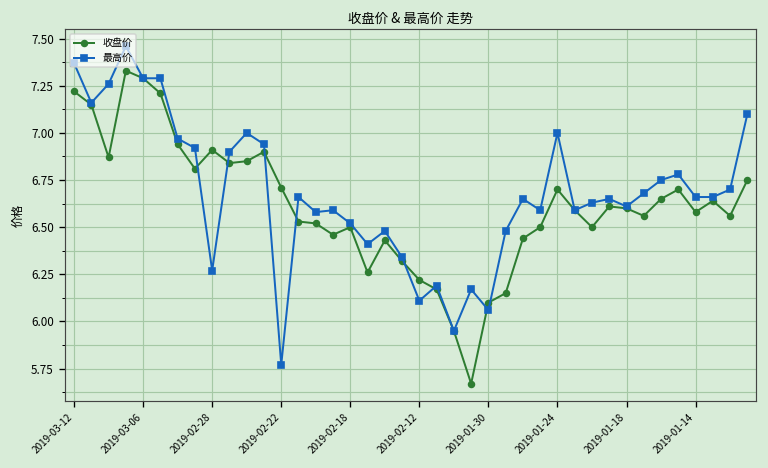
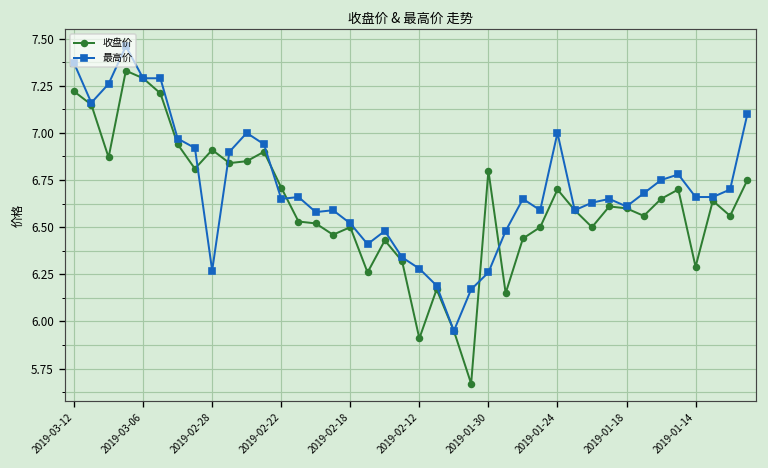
最高价, 2019-02-22: 5.77 -> 6.65
收盘价, 2019-02-12: 6.22 -> 5.91
最高价, 2019-02-12: 6.11 -> 6.28
收盘价, 2019-01-30: 6.1 -> 6.8
最高价, 2019-01-30: 6.06 -> 6.26
收盘价, 2019-01-14: 6.58 -> 6.29
